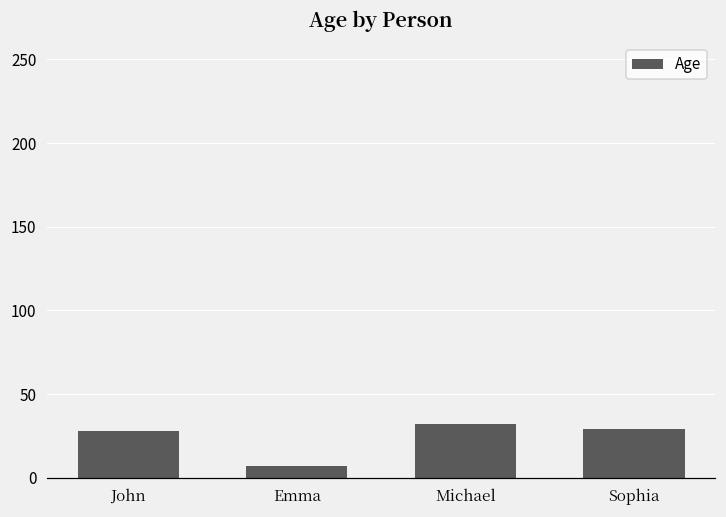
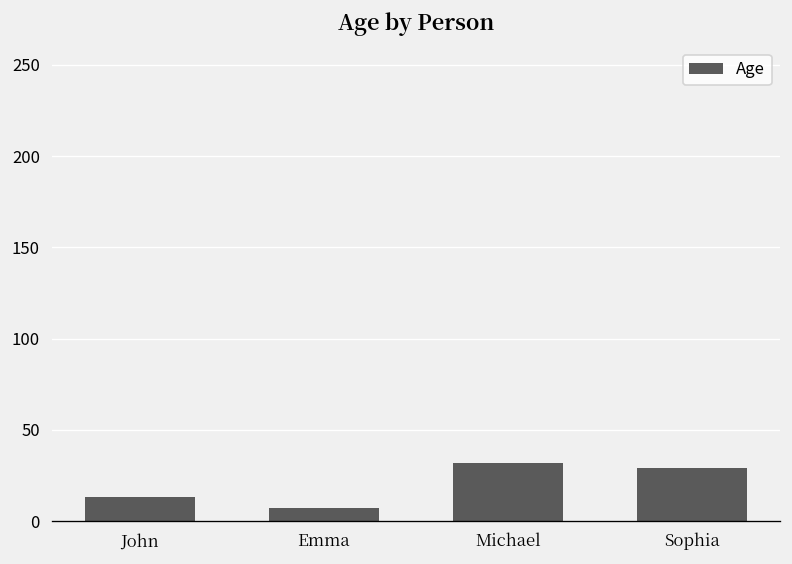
John: 28 -> 13
